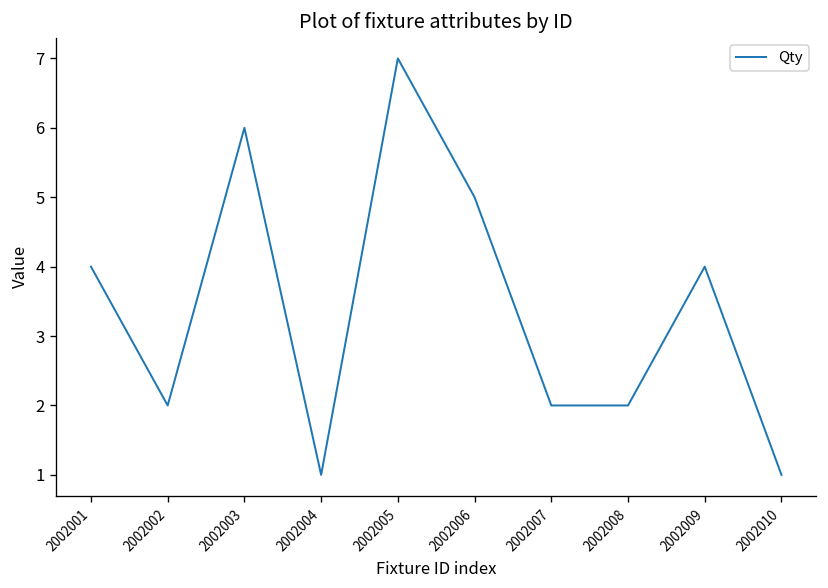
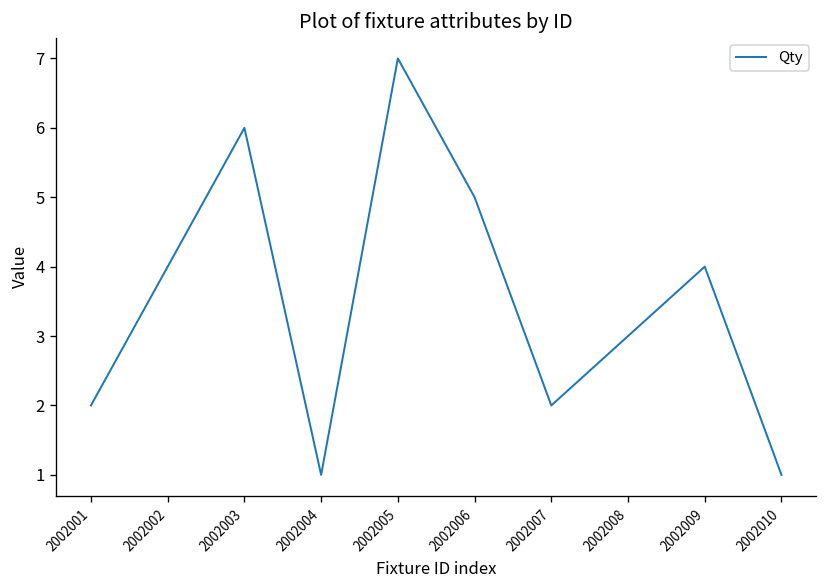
2002001: 4 -> 2
2002002: 2 -> 4
2002008: 2 -> 3
